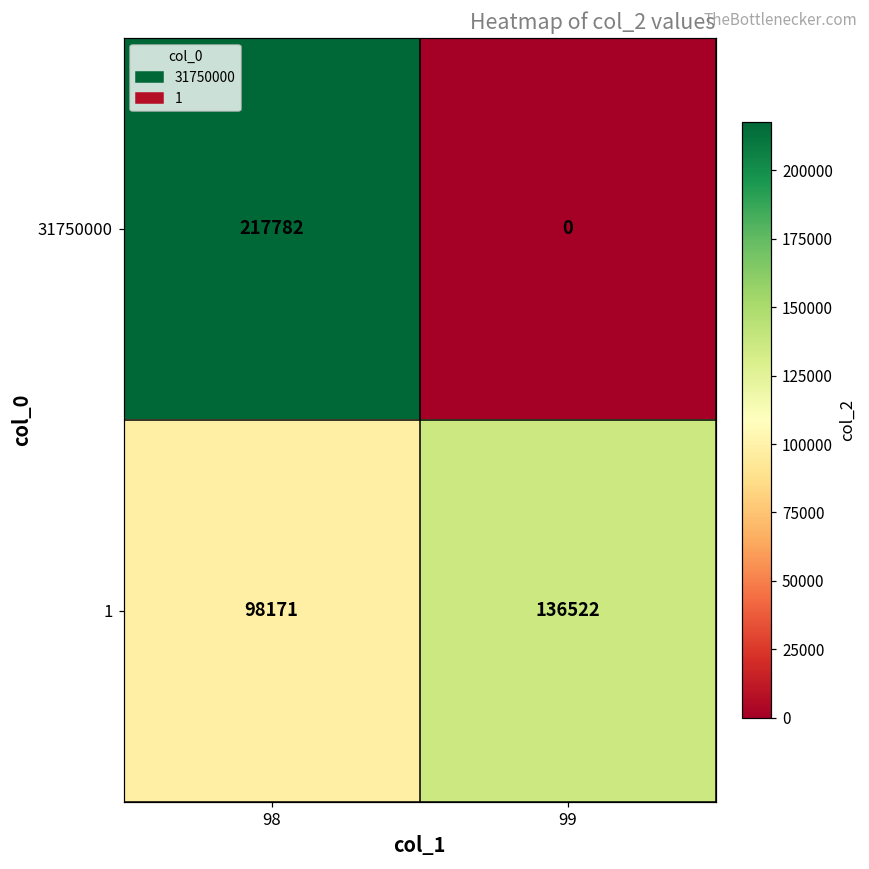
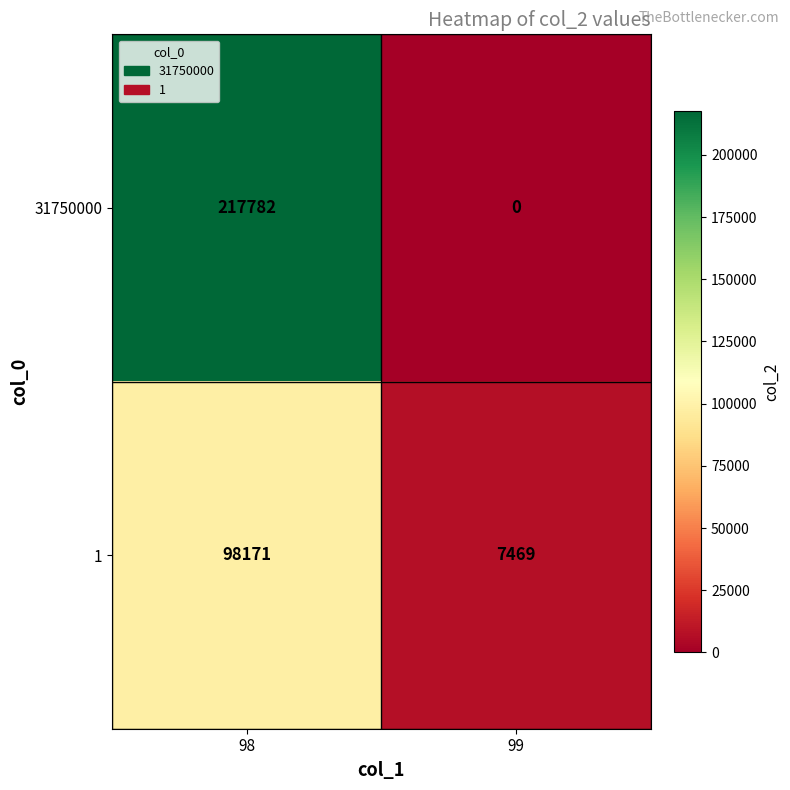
1, 99: 136522 -> 7469
